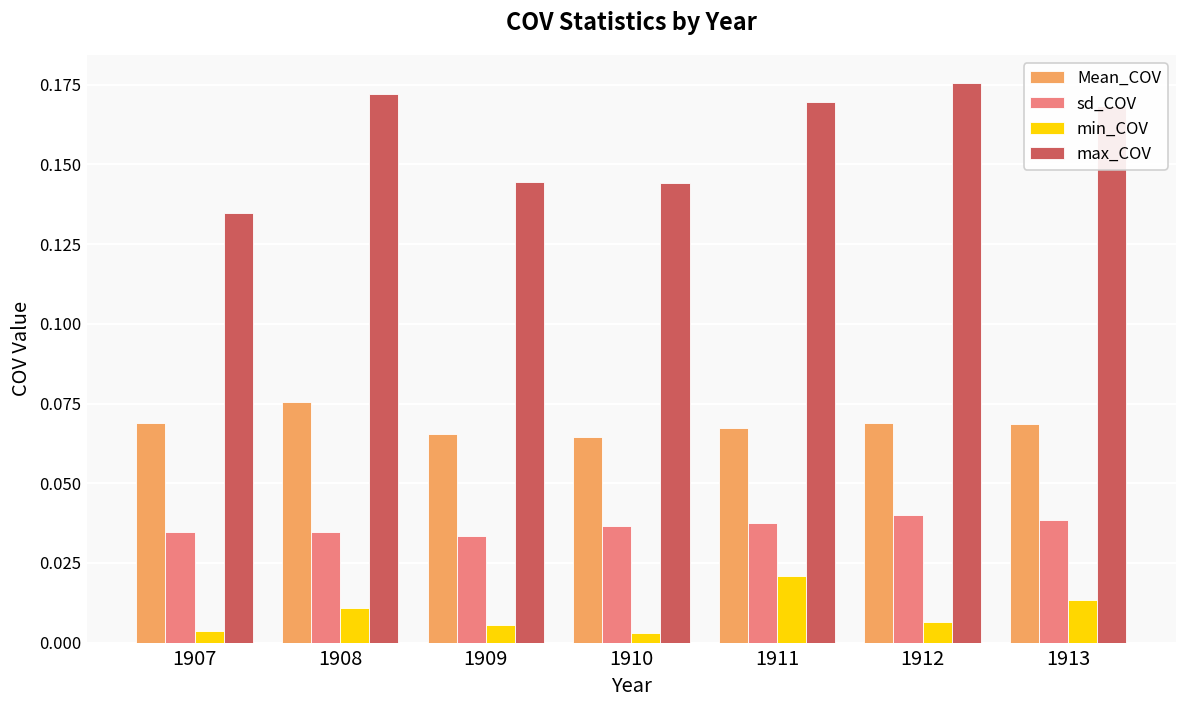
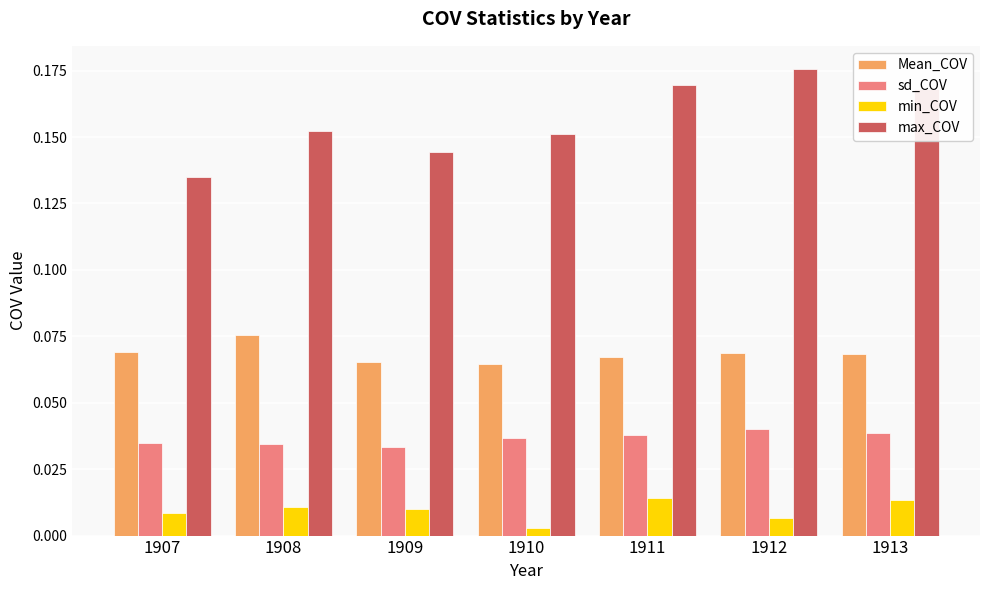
min_COV, 1907: 0.004 -> 0.008
max_COV, 1908: 0.172 -> 0.152
min_COV, 1909: 0.006 -> 0.010
max_COV, 1910: 0.144 -> 0.151
min_COV, 1911: 0.021 -> 0.014
